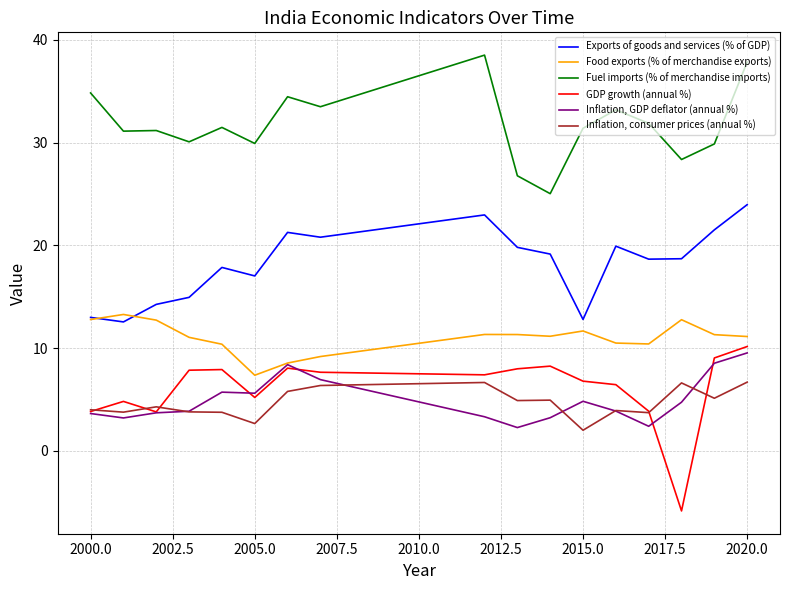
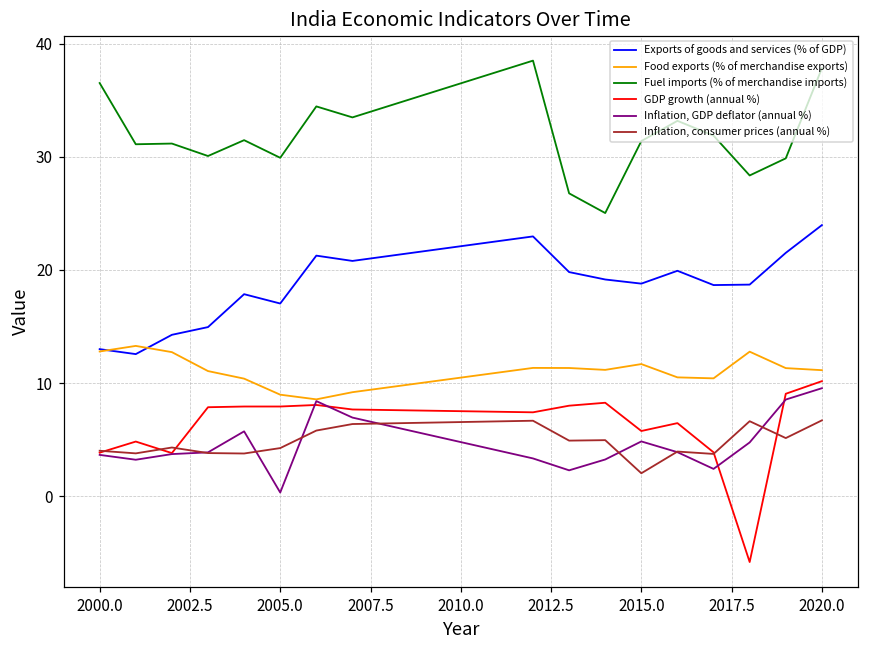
Fuel imports (% of merchandise imports), 2000.0: 34.8 -> 36.5
Food exports (% of merchandise exports), 2005.0: 7.4 -> 9.0
GDP growth (annual %), 2005.0: 5.2 -> 7.9
Inflation, GDP deflator (annual %), 2005.0: 5.6 -> 0.3
Inflation, consumer prices (annual %), 2005.0: 2.7 -> 4.2
Exports of goods and services (% of GDP), 2015.0: 12.8 -> 18.8
GDP growth (annual %), 2015.0: 6.8 -> 5.8
